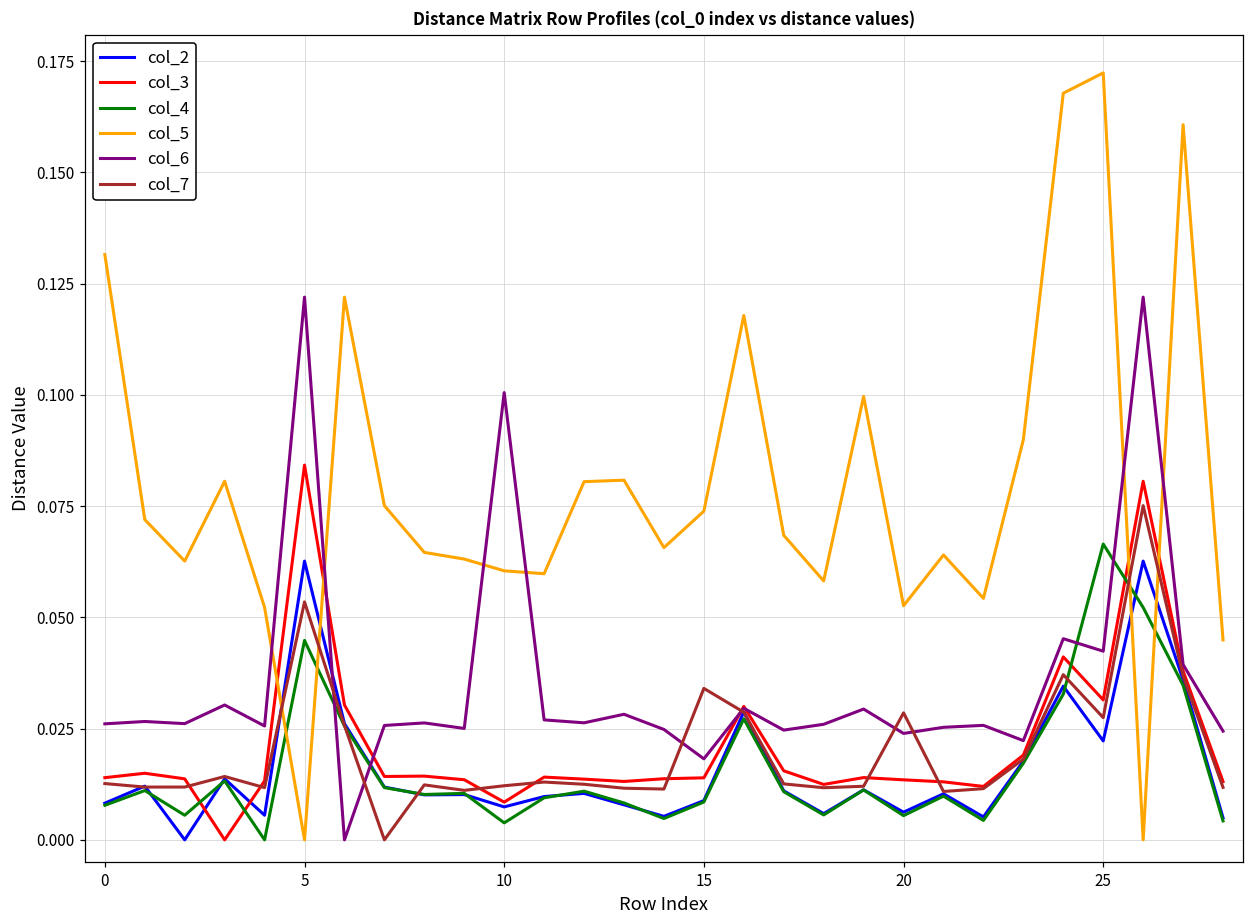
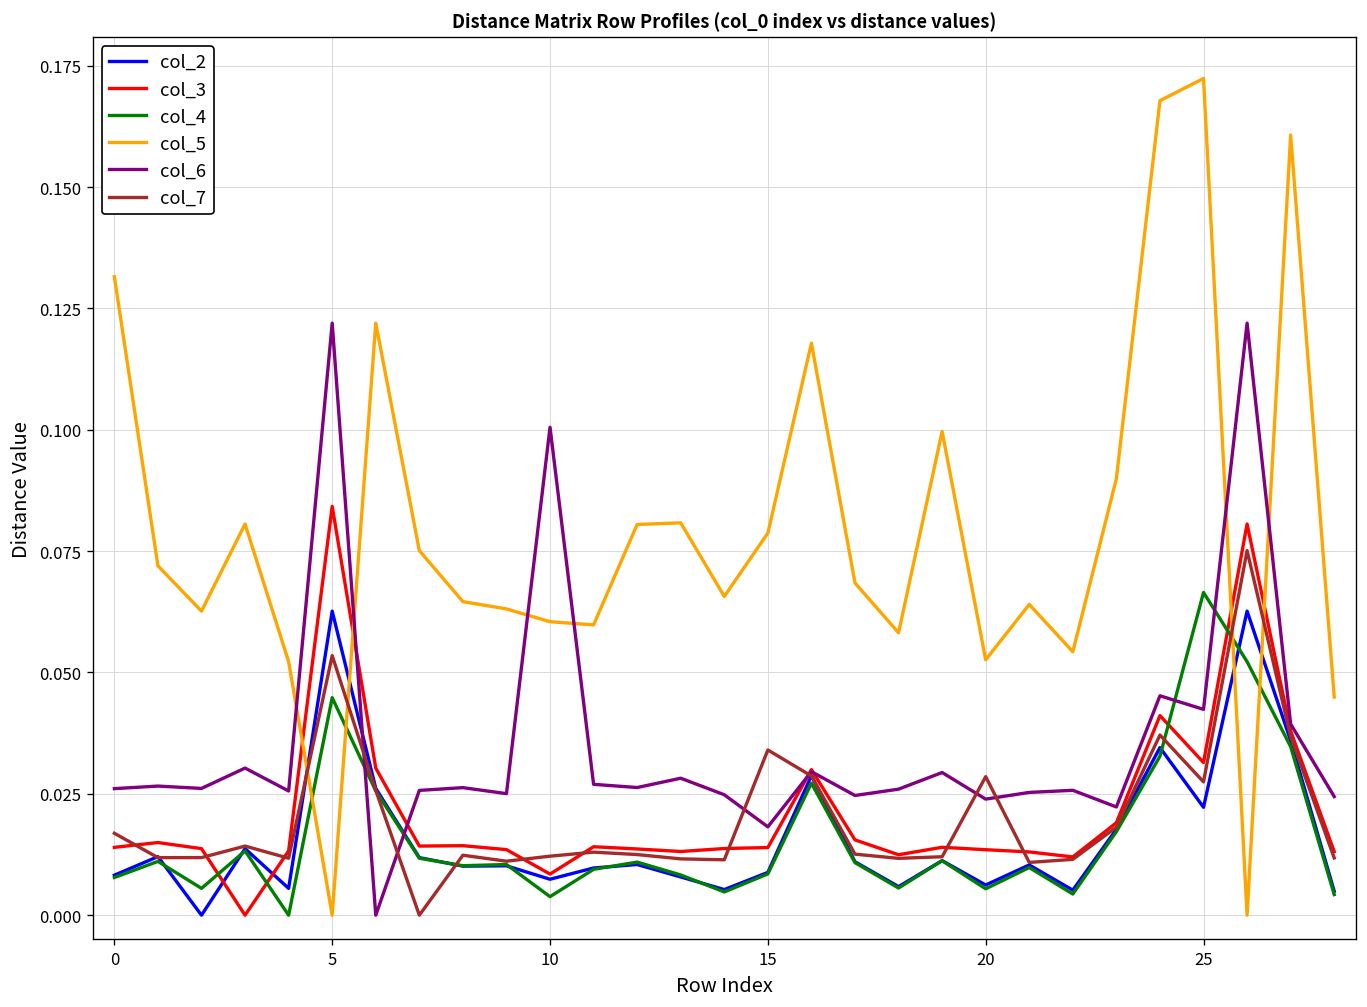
col_7, 0: 0.013 -> 0.017
col_5, 15: 0.074 -> 0.079
